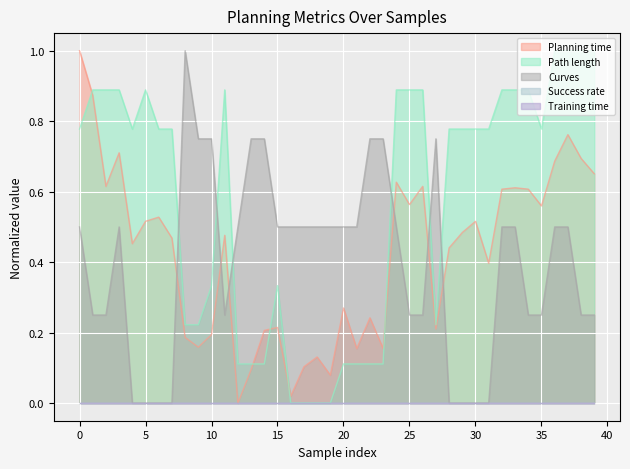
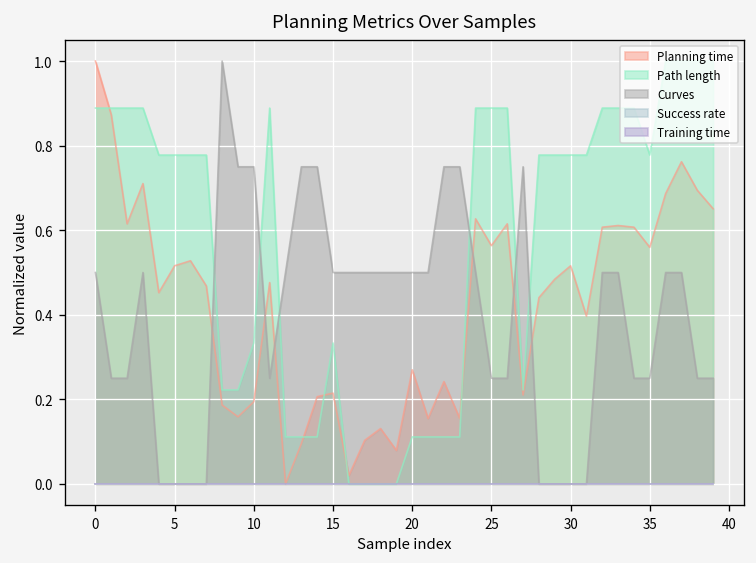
Path length, 0: 0.78 -> 0.89
Path length, 5: 0.89 -> 0.78
